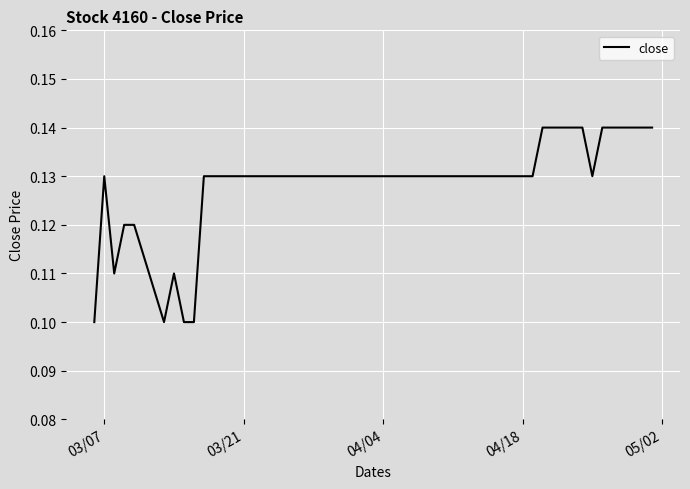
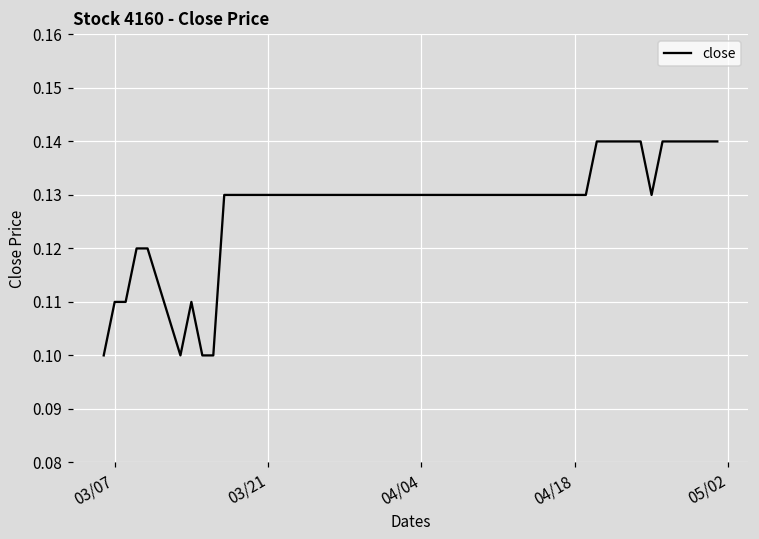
03/07: 0.13 -> 0.11
